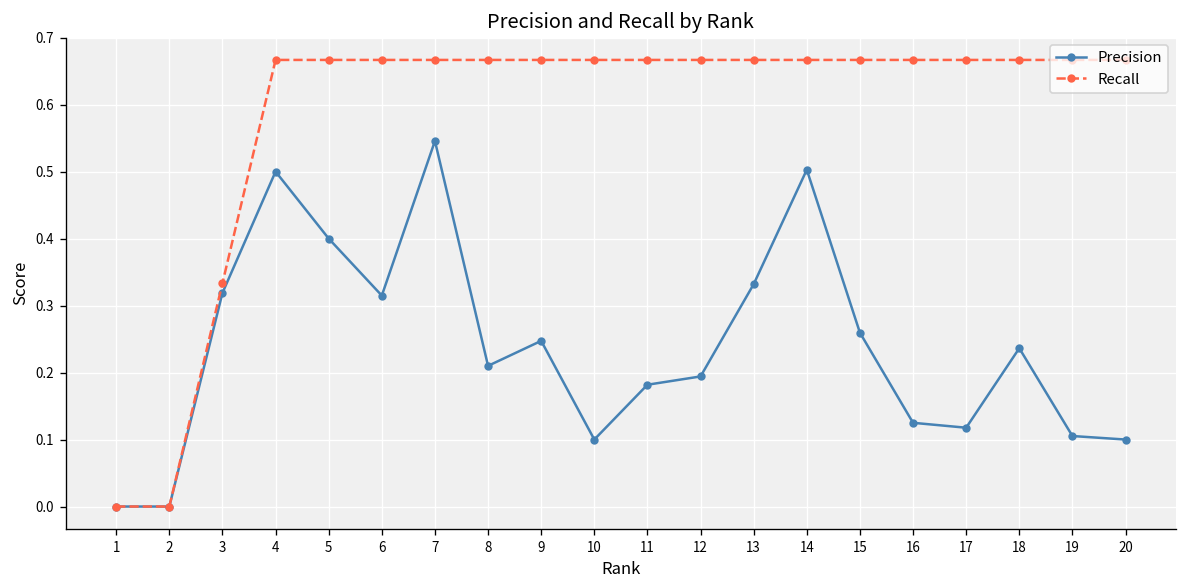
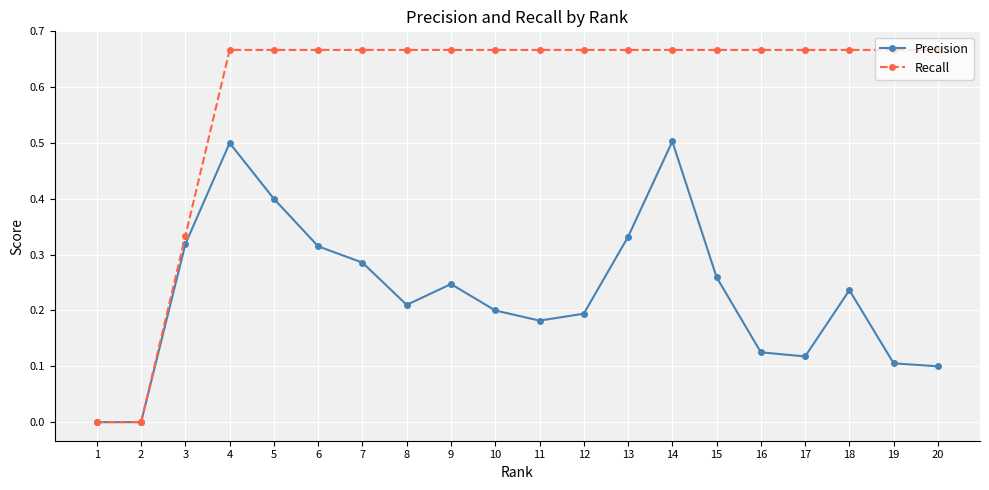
Precision, 7: 0.55 -> 0.29
Precision, 10: 0.1 -> 0.2
